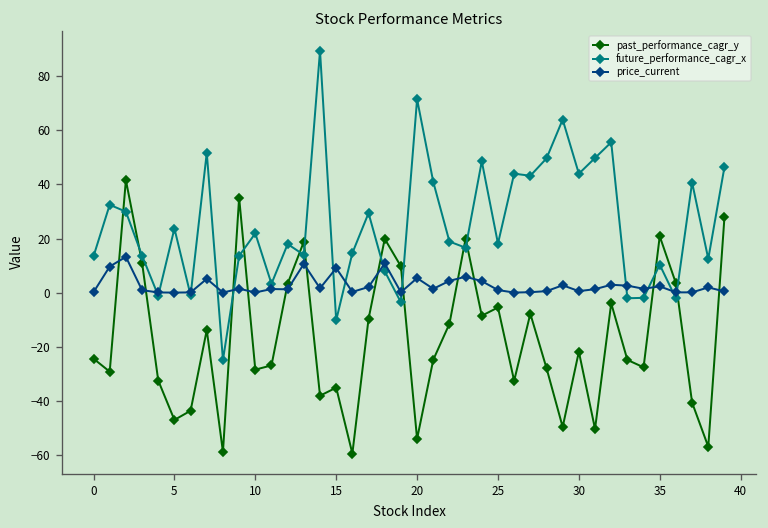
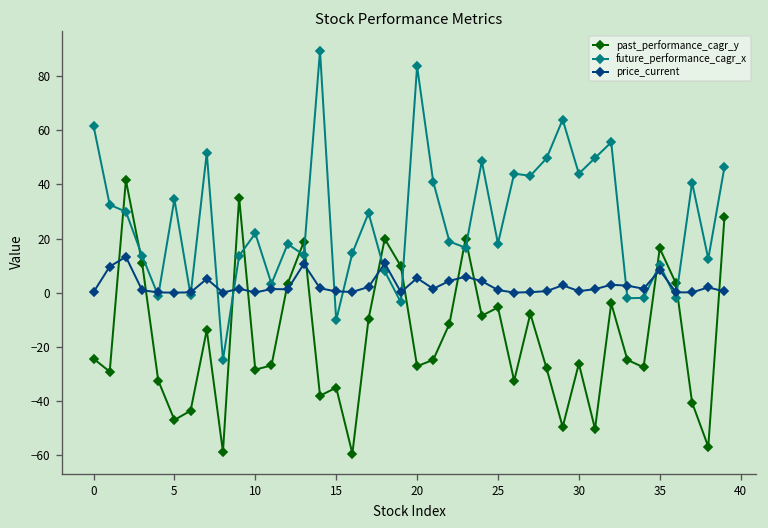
future_performance_cagr_x, 0: 13 -> 62
future_performance_cagr_x, 5: 24 -> 35
price_current, 15: 9 -> 0
past_performance_cagr_y, 20: -54 -> -27
future_performance_cagr_x, 20: 72 -> 84
past_performance_cagr_y, 30: -22 -> -26
past_performance_cagr_y, 35: 21 -> 16
price_current, 35: 2 -> 8
